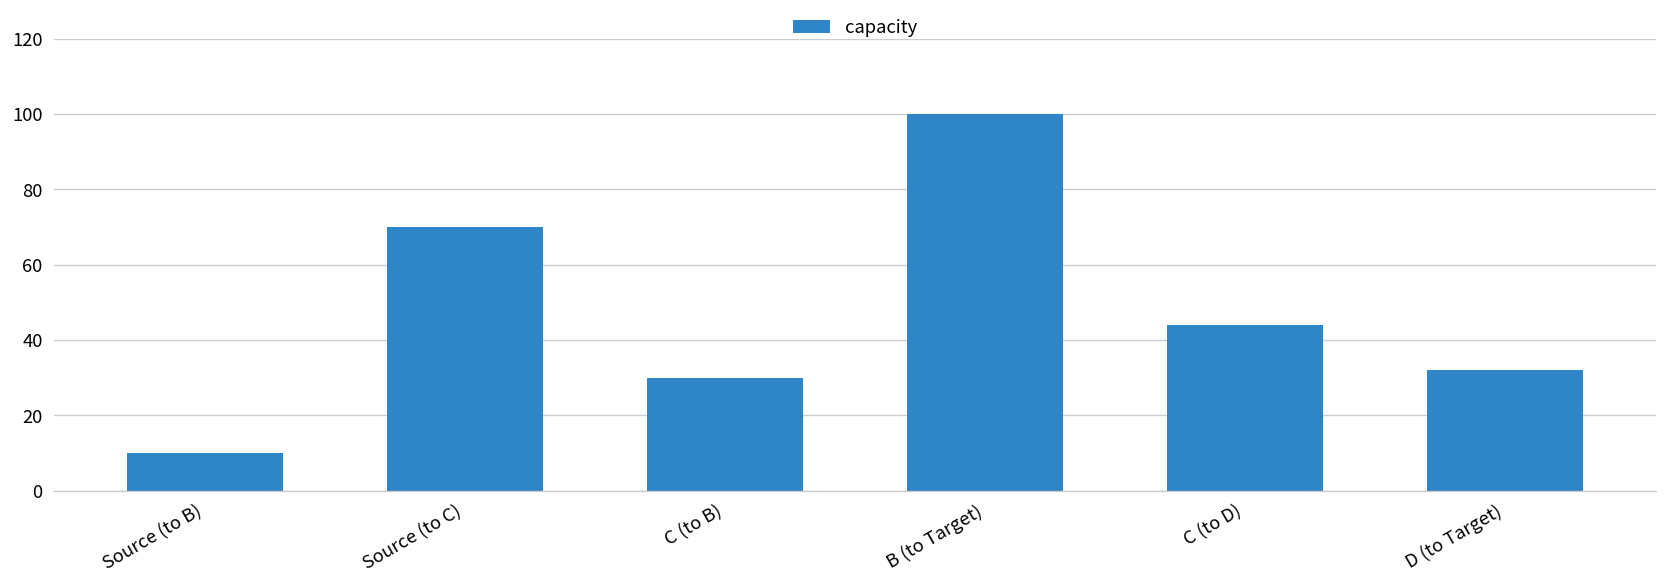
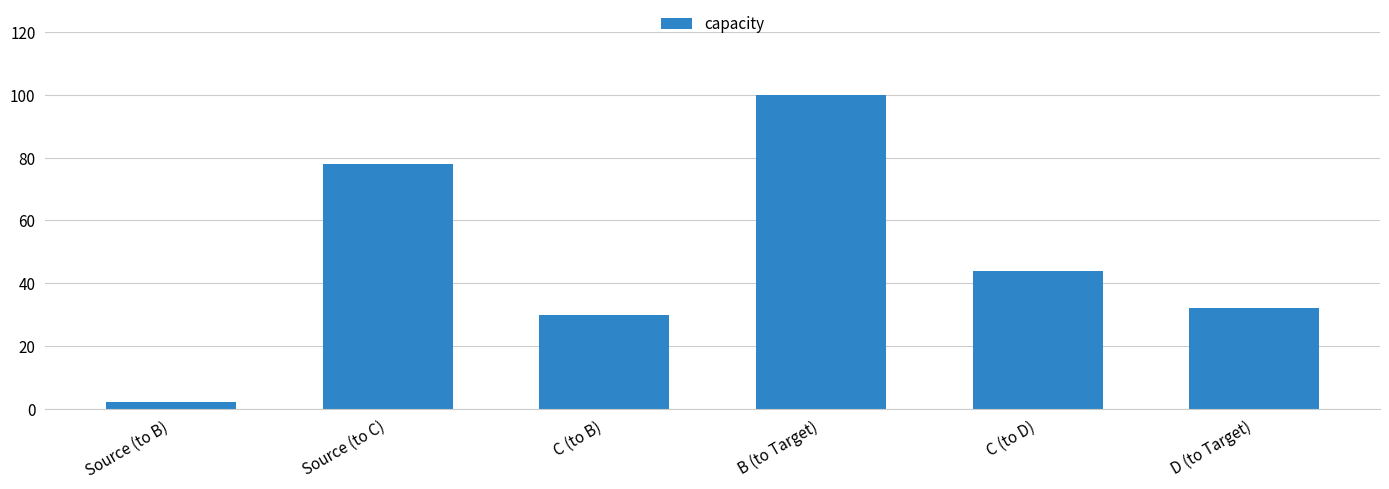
Source (to B): 10 -> 2
Source (to C): 70 -> 78
